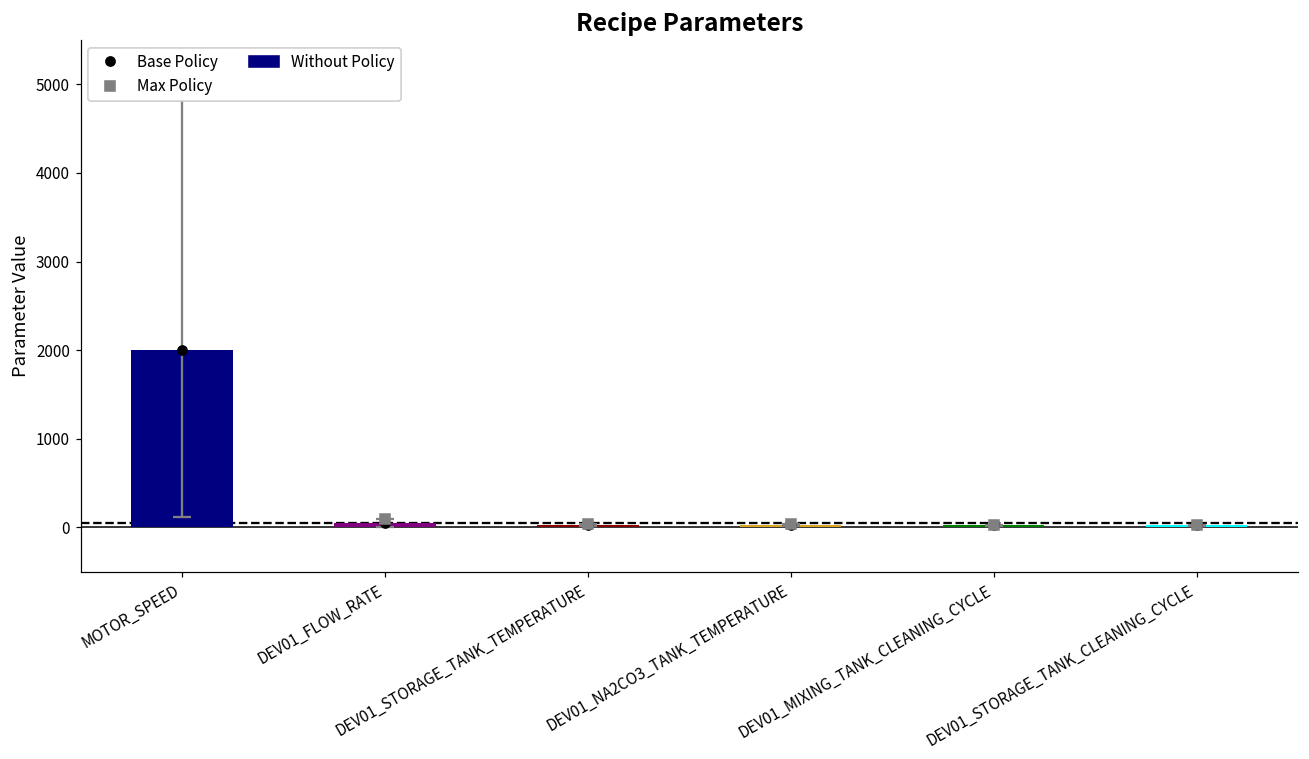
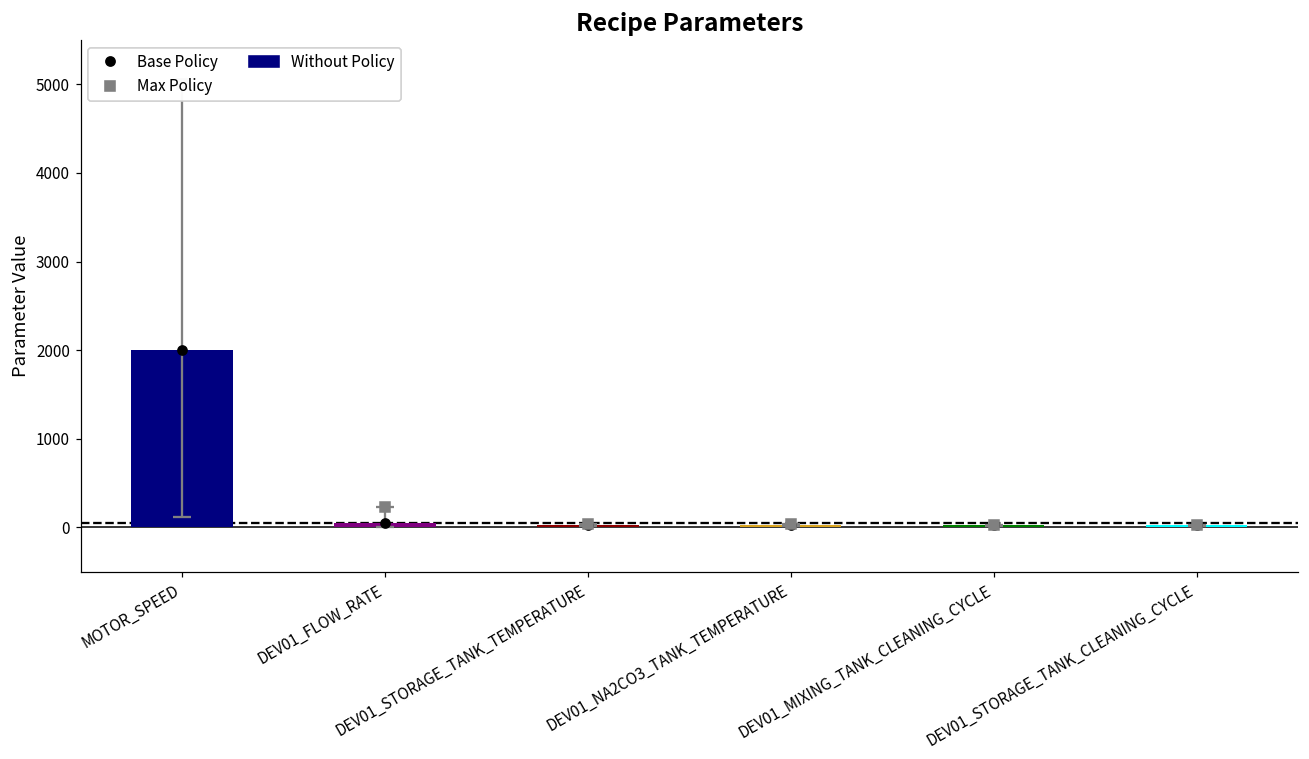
Max Policy, DEV01_FLOW_RATE: 100 -> 200
